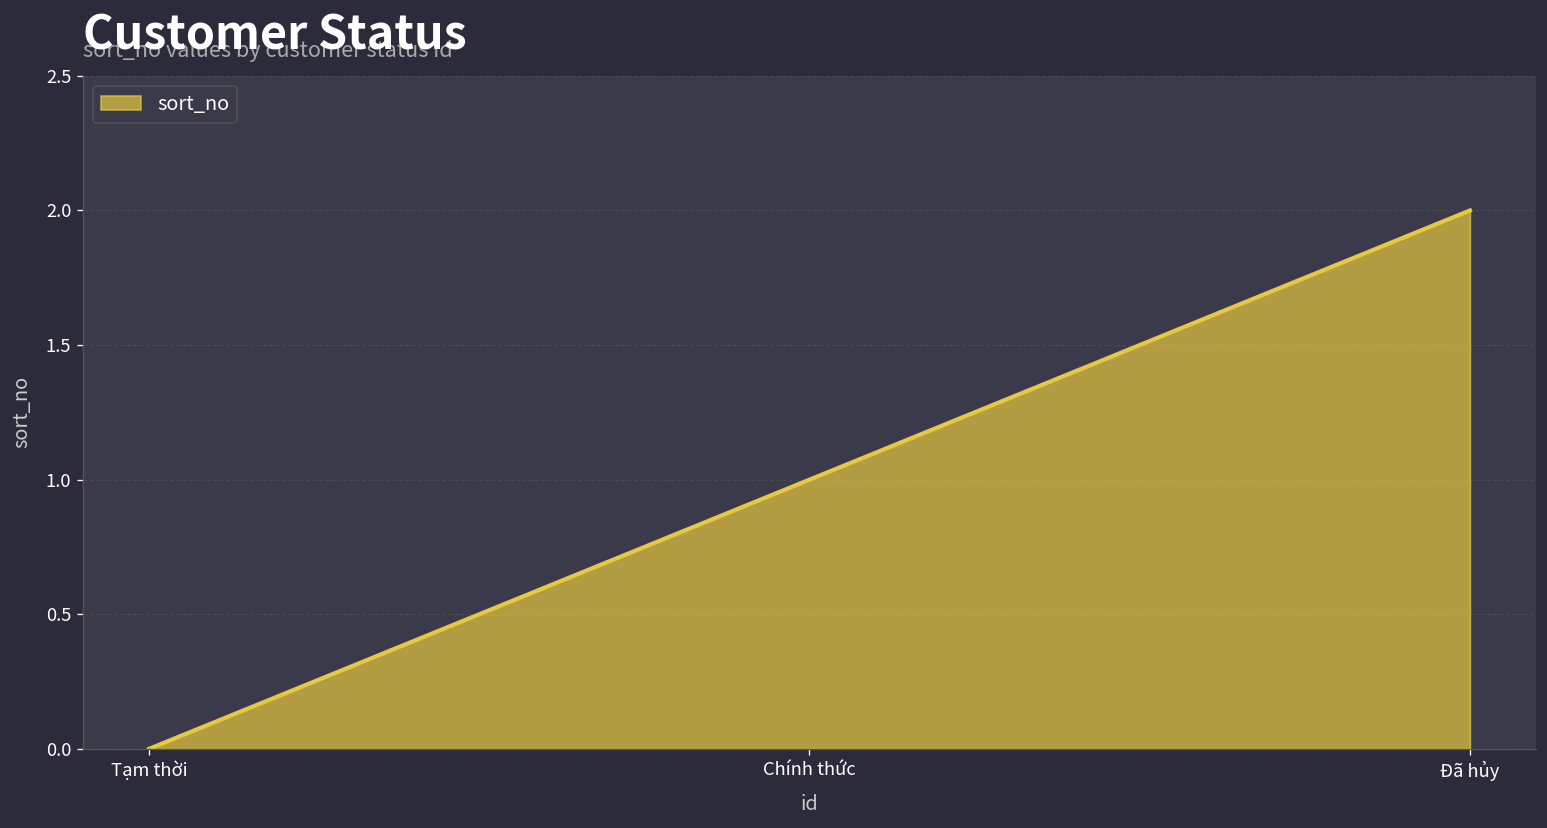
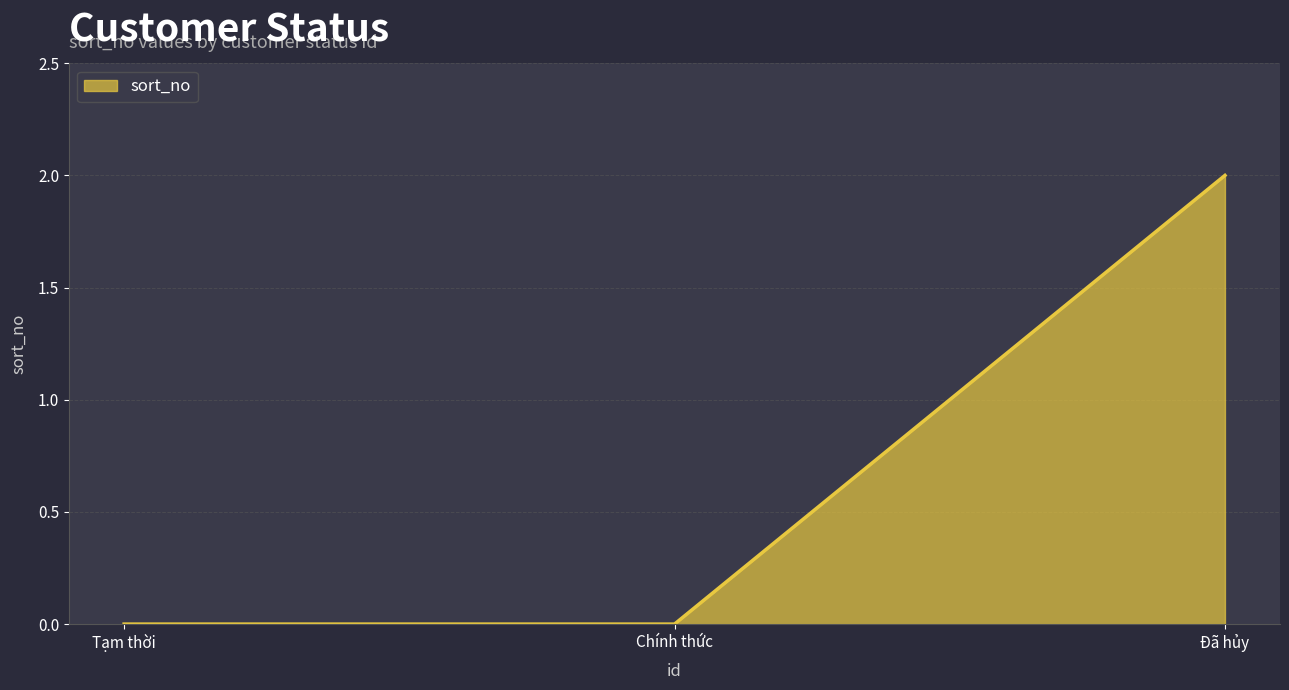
Chính thức: 1 -> 0
